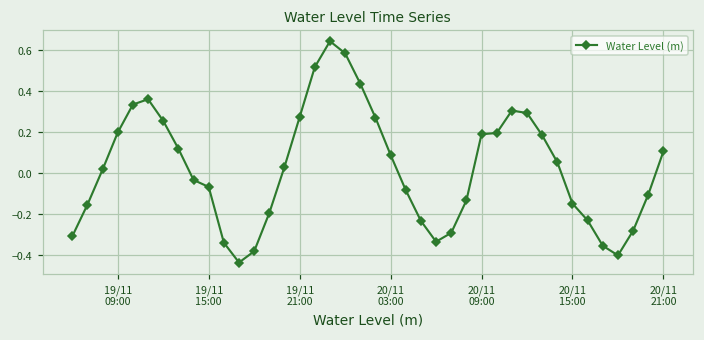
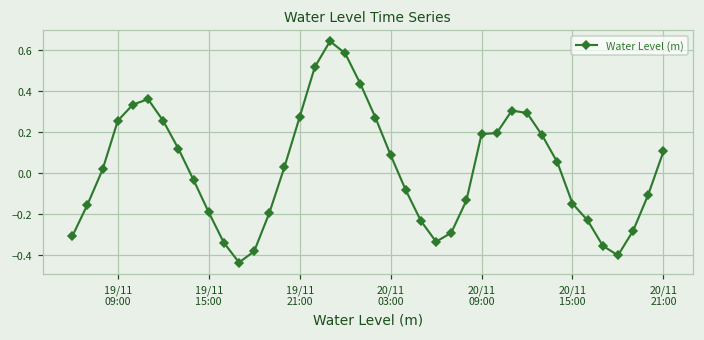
19/11 09:00: 0.20 -> 0.25
19/11 15:00: -0.07 -> -0.19
